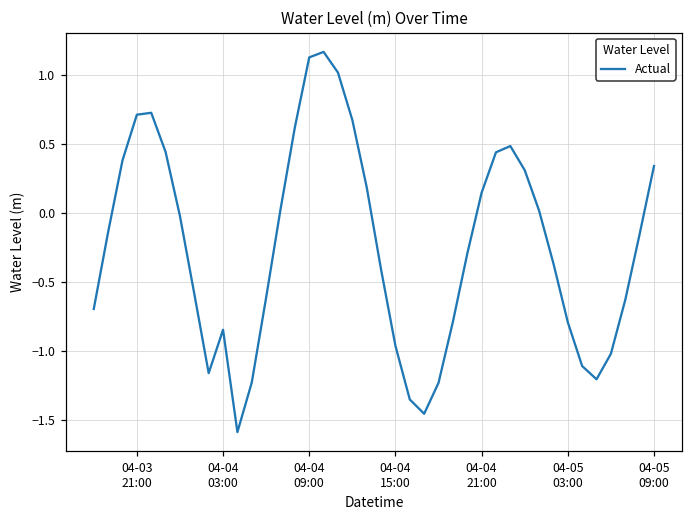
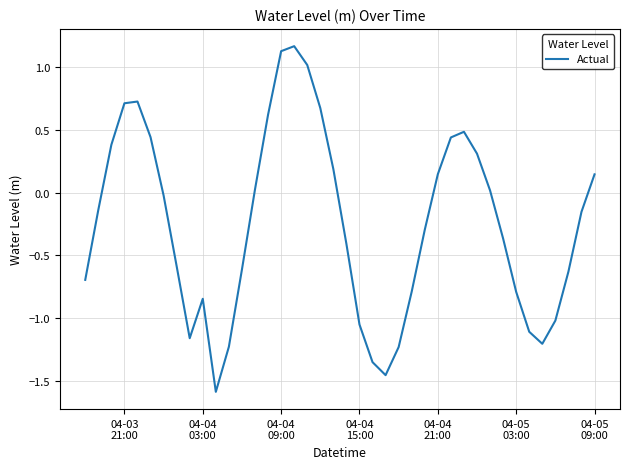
04-04 15:00: -0.96 -> -1.05
04-05 09:00: 0.34 -> 0.14
